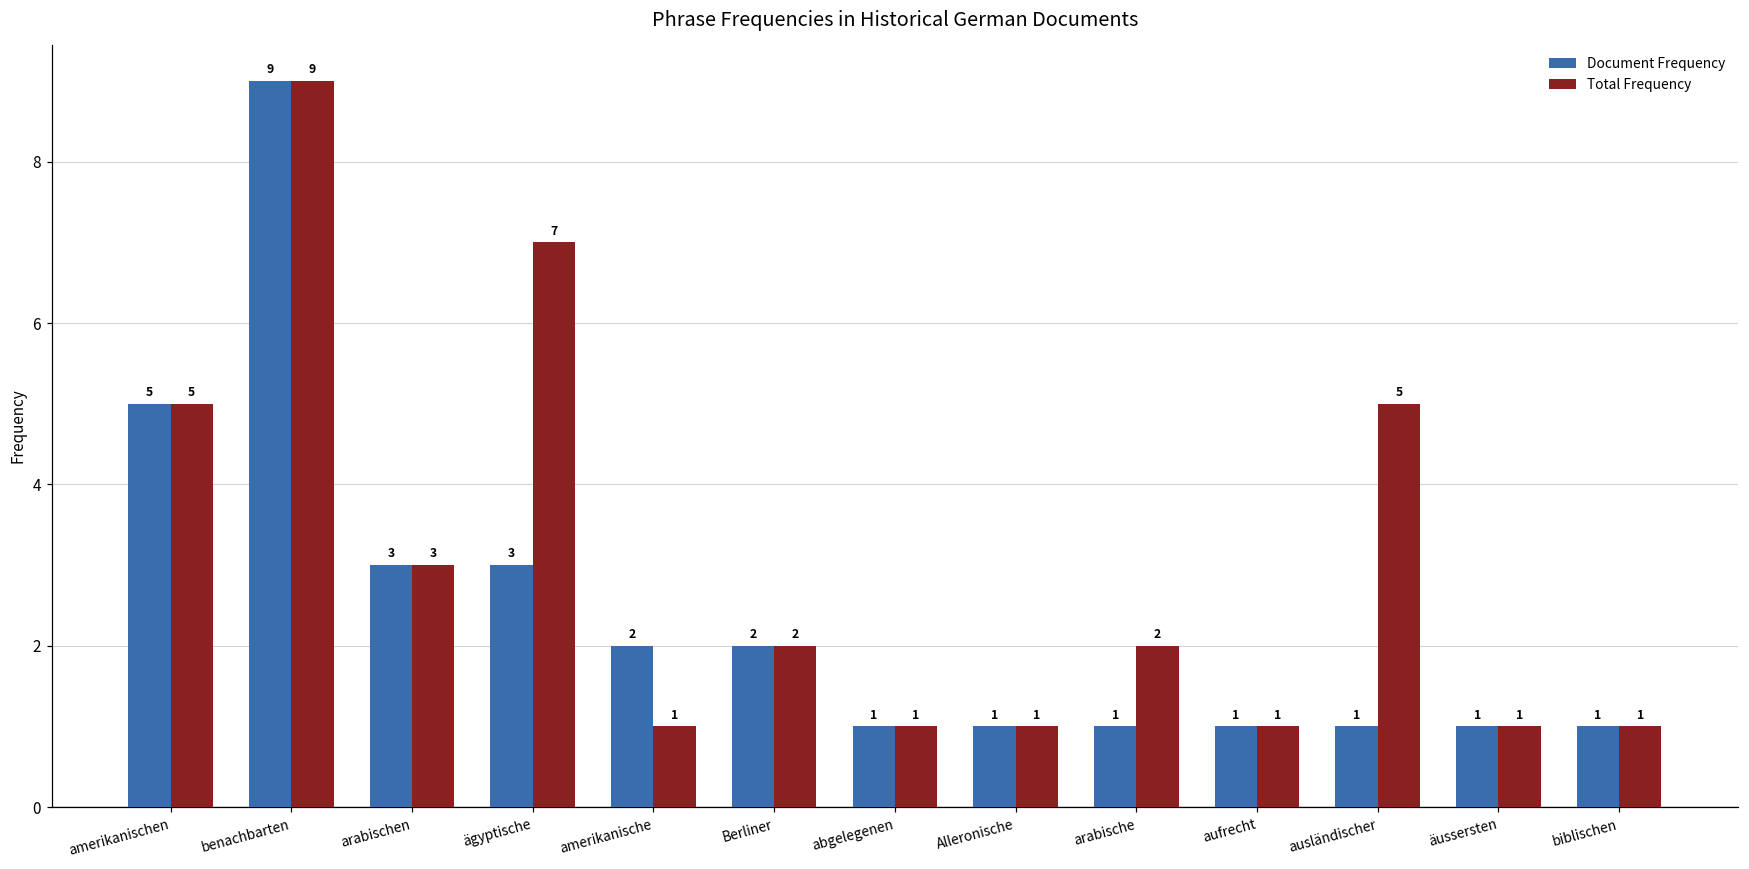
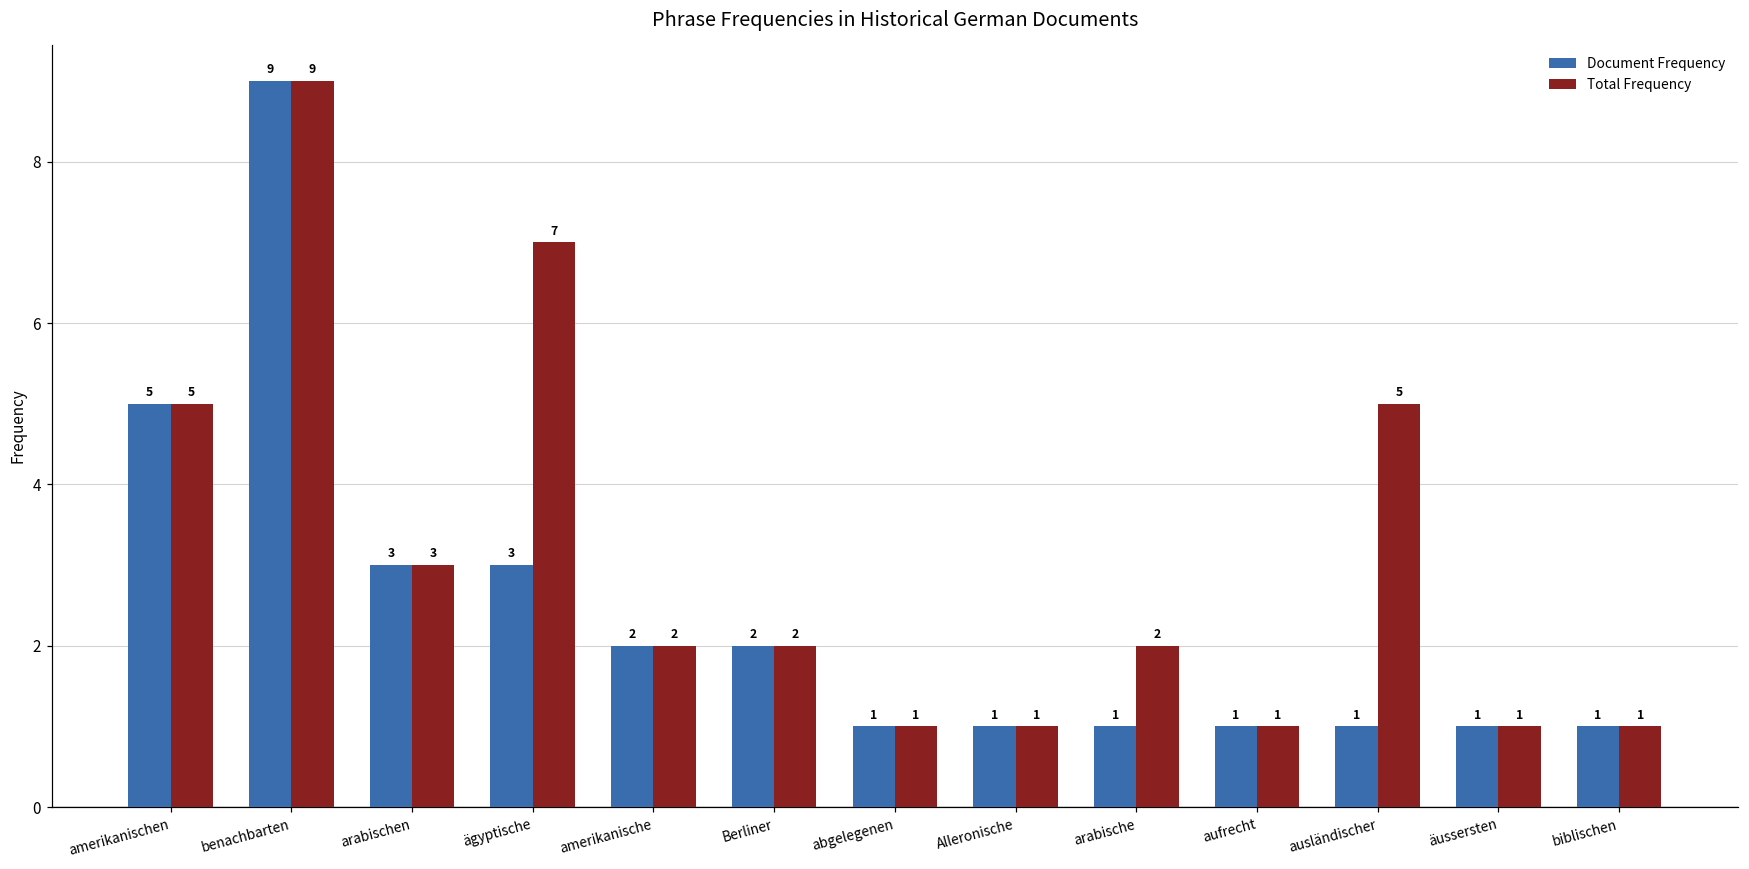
Total Frequency, amerikanische: 1 -> 2
